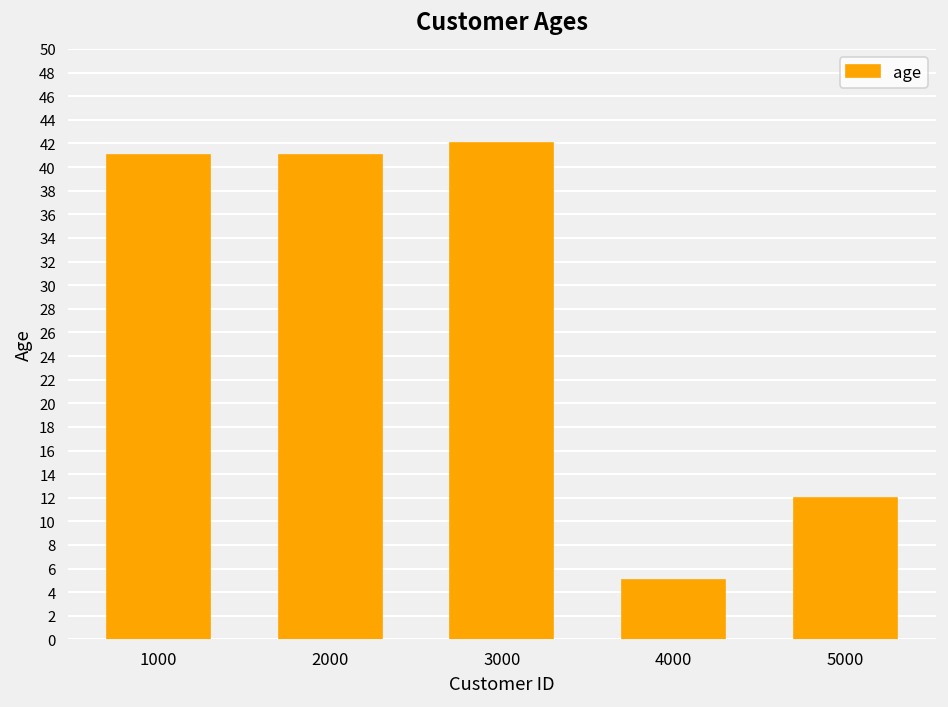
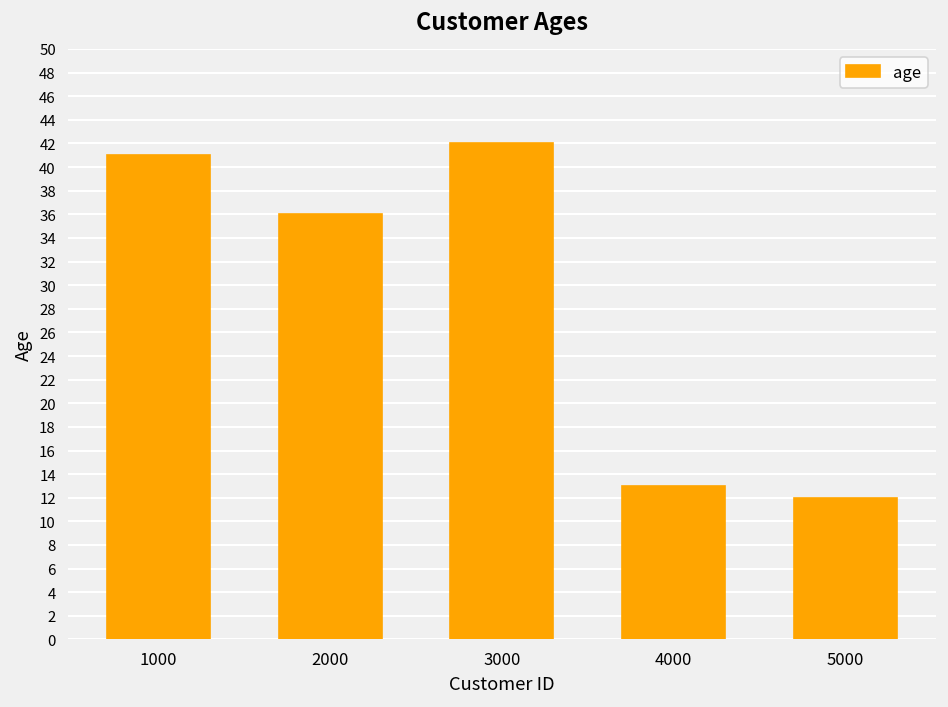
2000: 41 -> 36
4000: 5 -> 13
